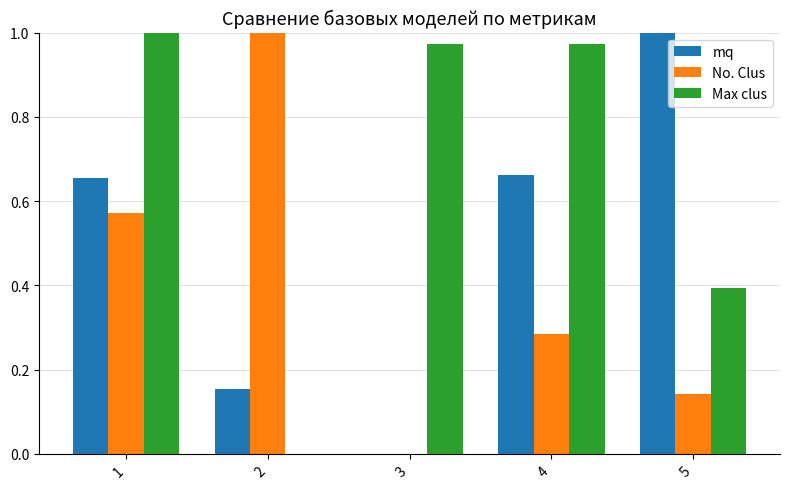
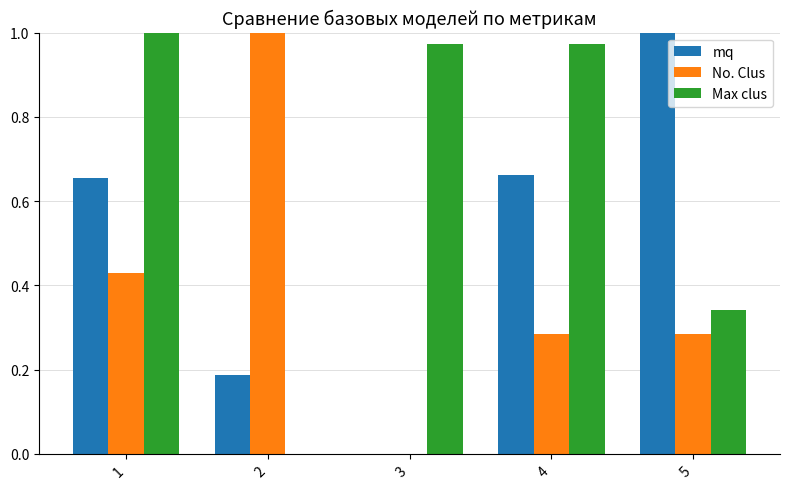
No. Clus, 1: 0.57 -> 0.43
mq, 2: 0.15 -> 0.19
No. Clus, 5: 0.14 -> 0.29
Max clus, 5: 0.39 -> 0.34
